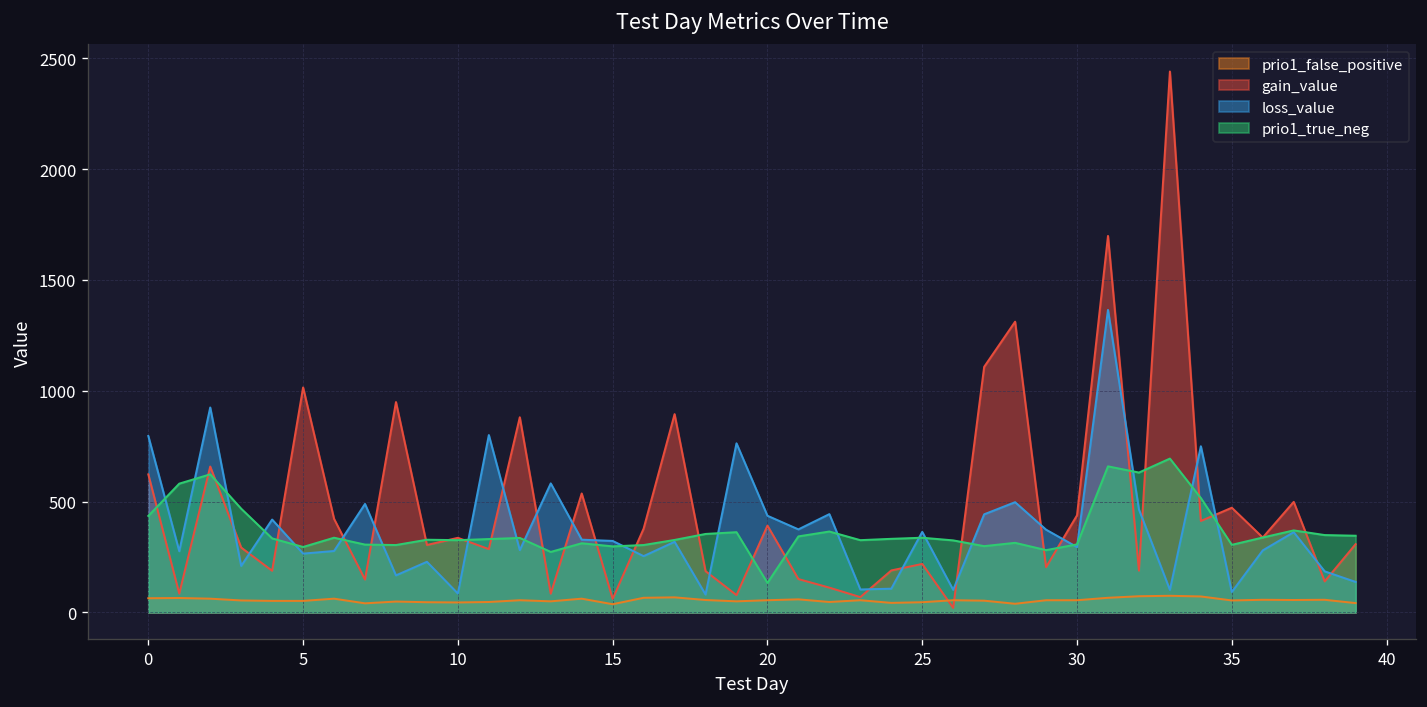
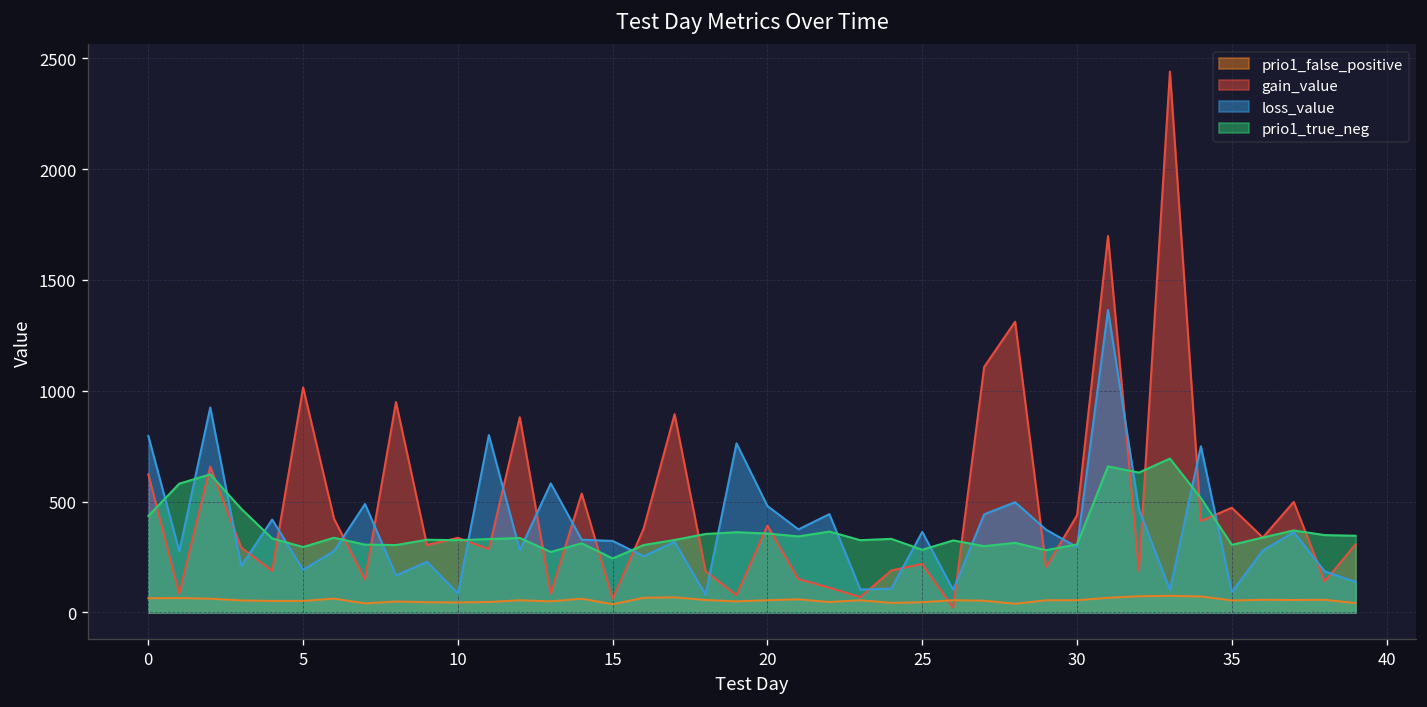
loss_value, 5: 270 -> 190
prio1_true_neg, 15: 300 -> 240
loss_value, 20: 440 -> 480
prio1_true_neg, 20: 130 -> 360
prio1_true_neg, 25: 340 -> 280
